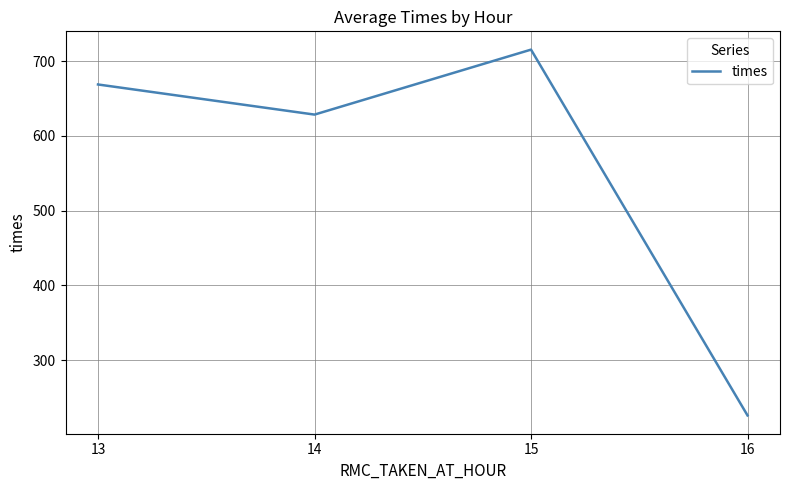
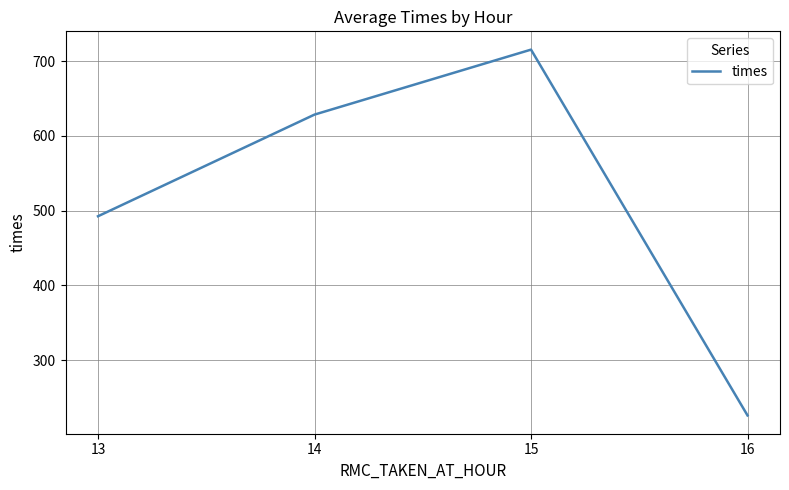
13: 670 -> 490
